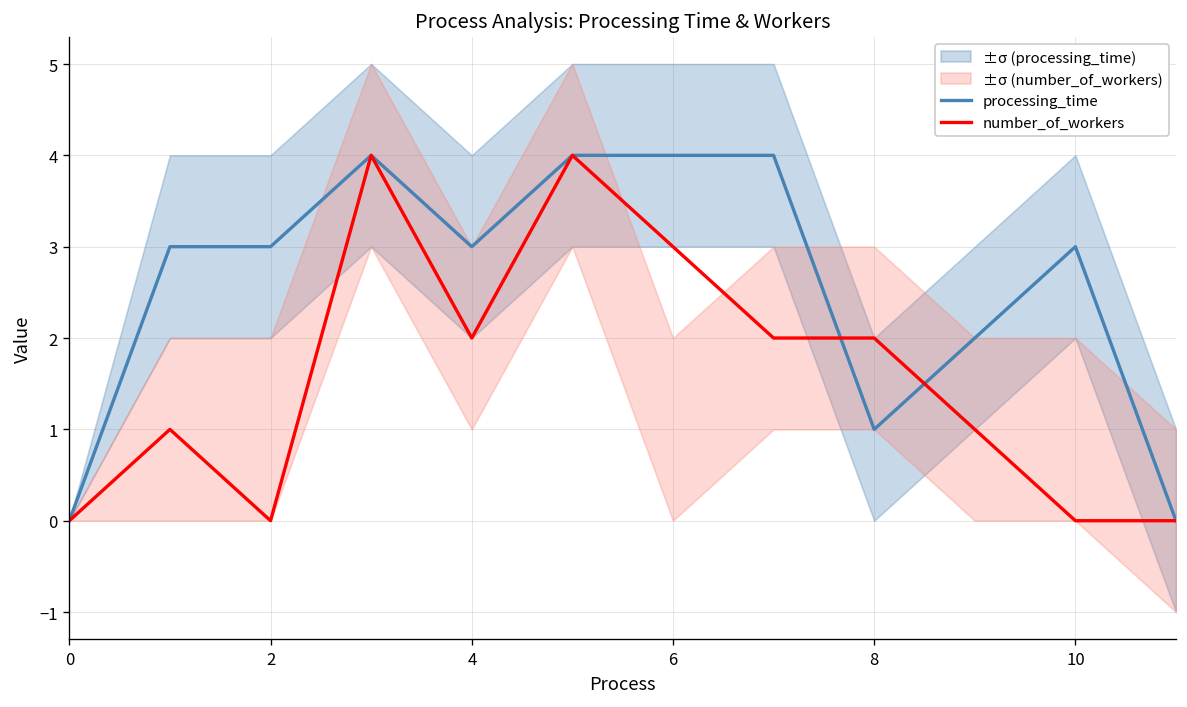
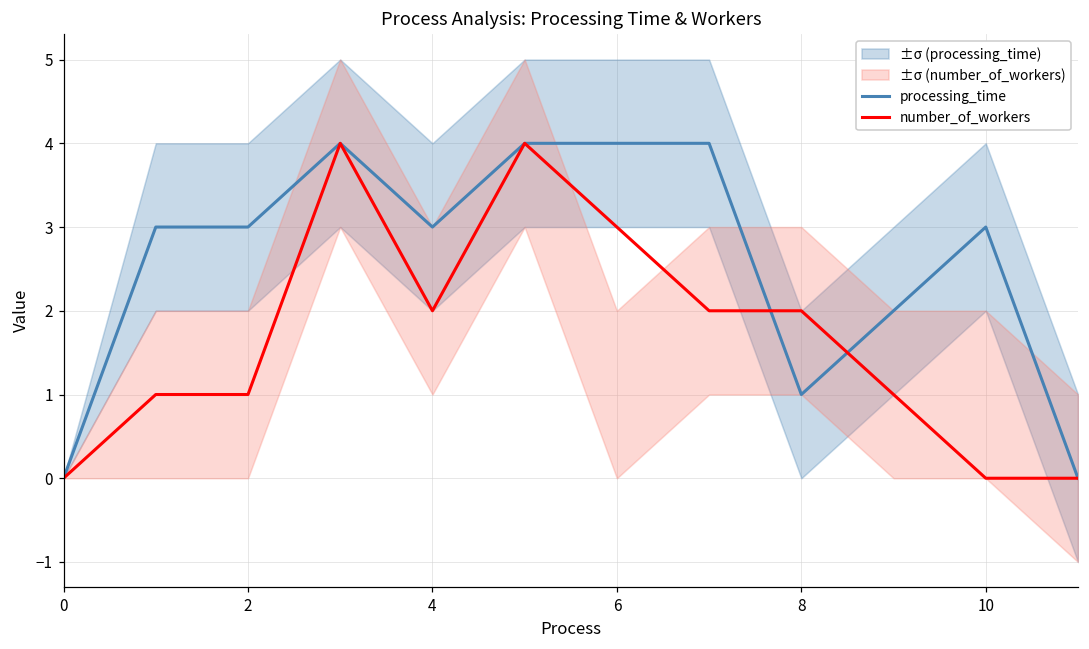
number_of_workers, 2: 0 -> 1
